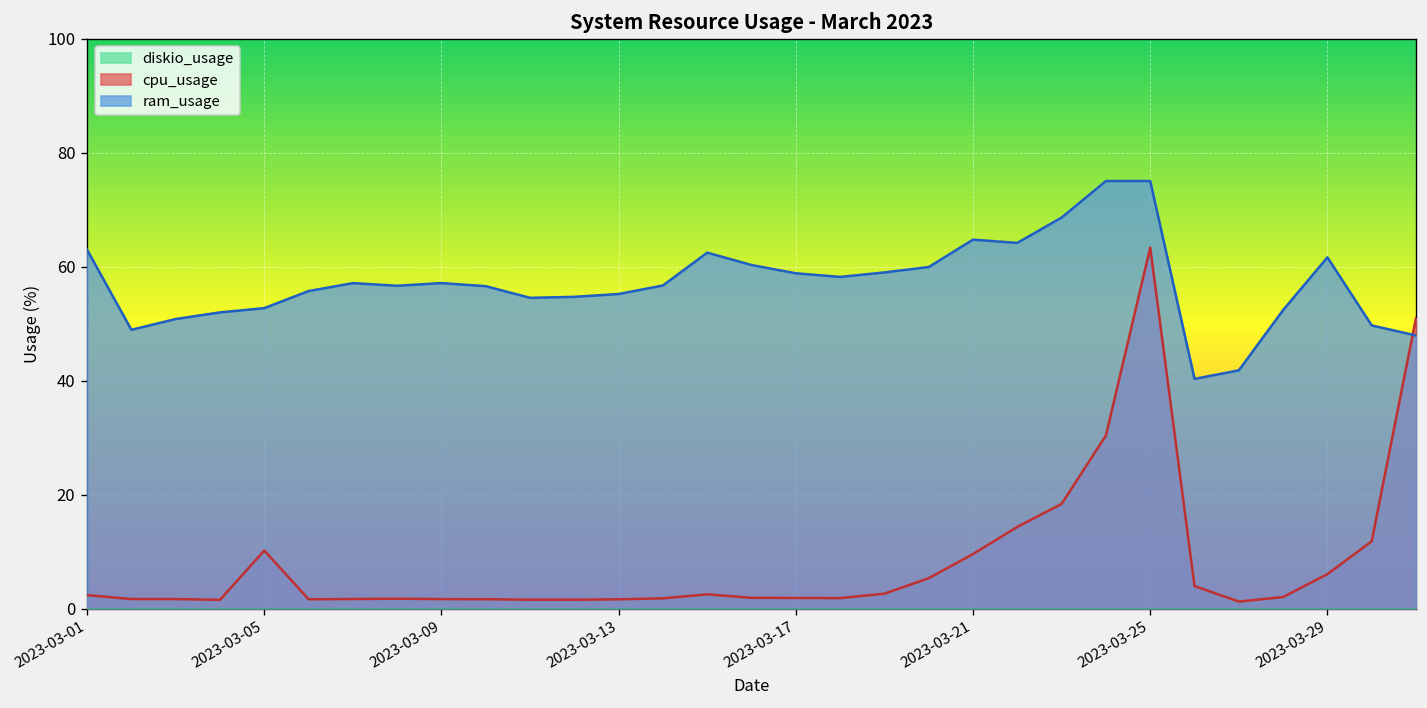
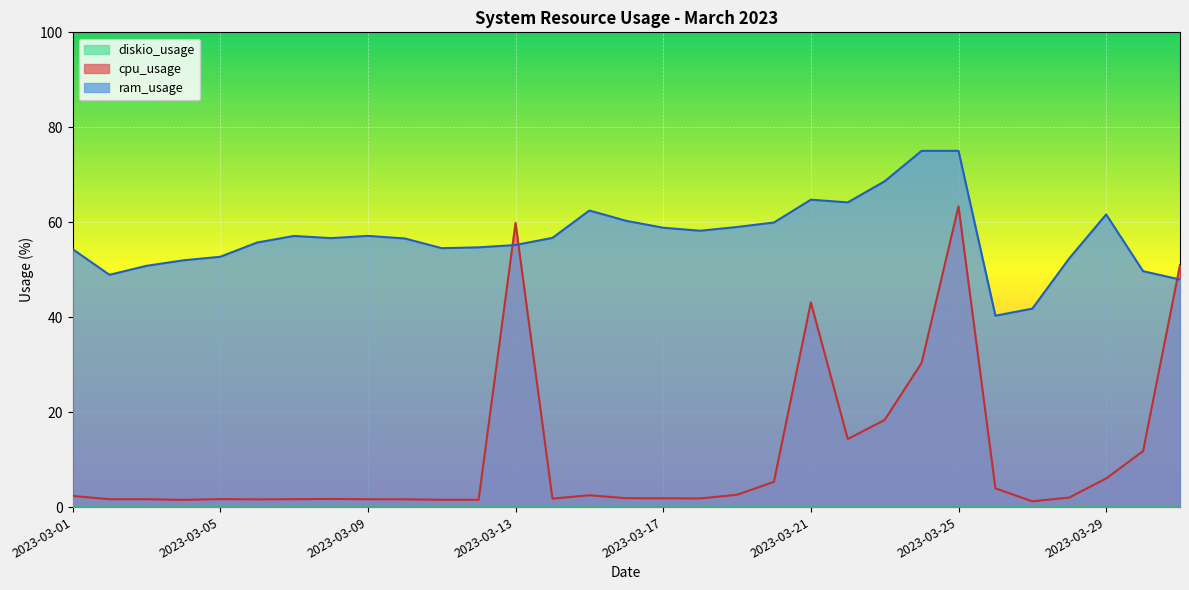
ram_usage, 2023-03-01: 63 -> 54
cpu_usage, 2023-03-05: 10 -> 2
cpu_usage, 2023-03-13: 2 -> 60
cpu_usage, 2023-03-21: 10 -> 43
